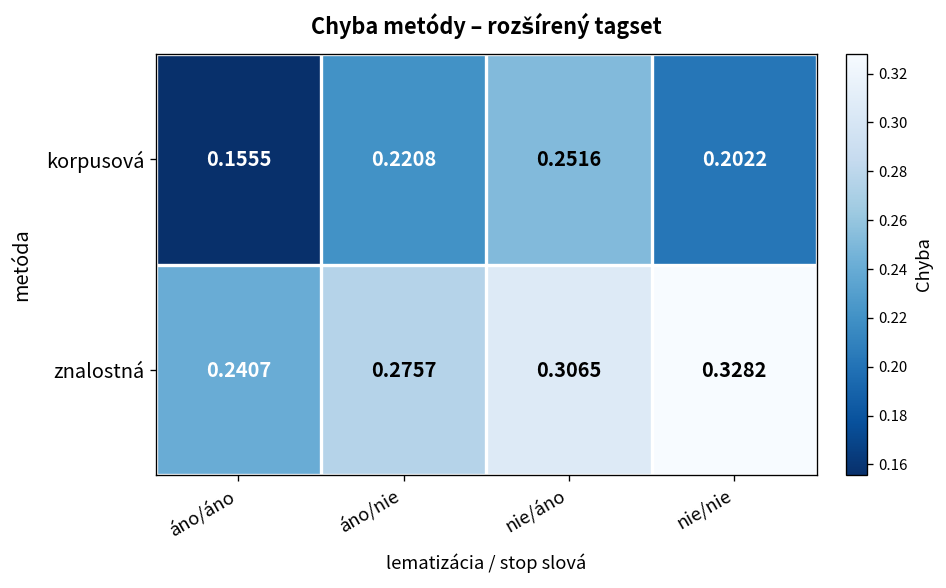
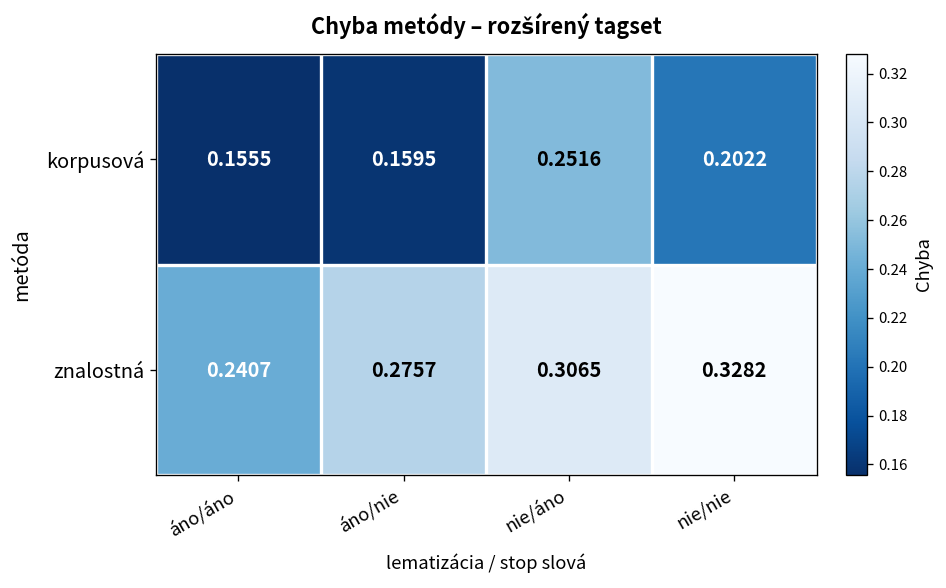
korpusová, áno/nie: 0.2208 -> 0.1595
